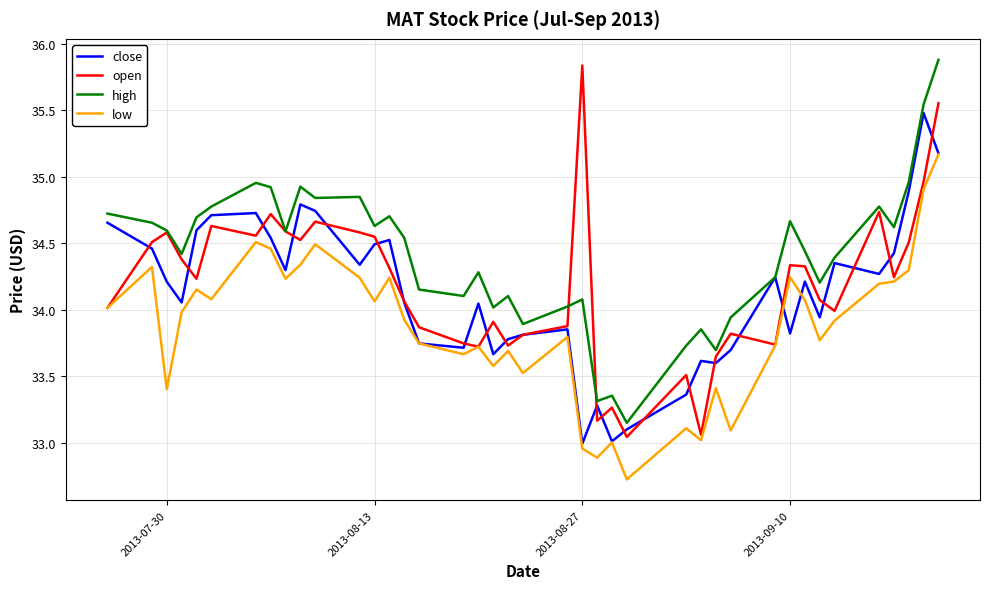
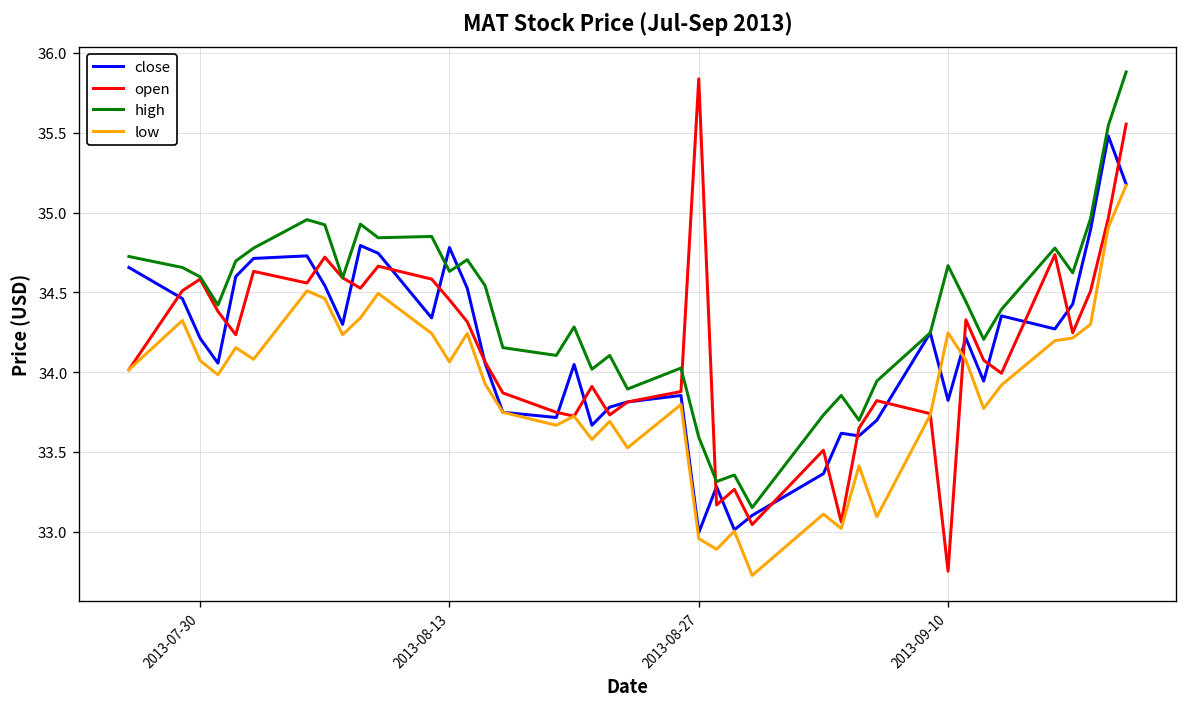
low, 2013-07-30: 33.40 -> 34.07
close, 2013-08-13: 34.49 -> 34.78
open, 2013-08-13: 34.55 -> 34.45
high, 2013-08-27: 34.08 -> 33.59
open, 2013-09-10: 34.34 -> 32.75
